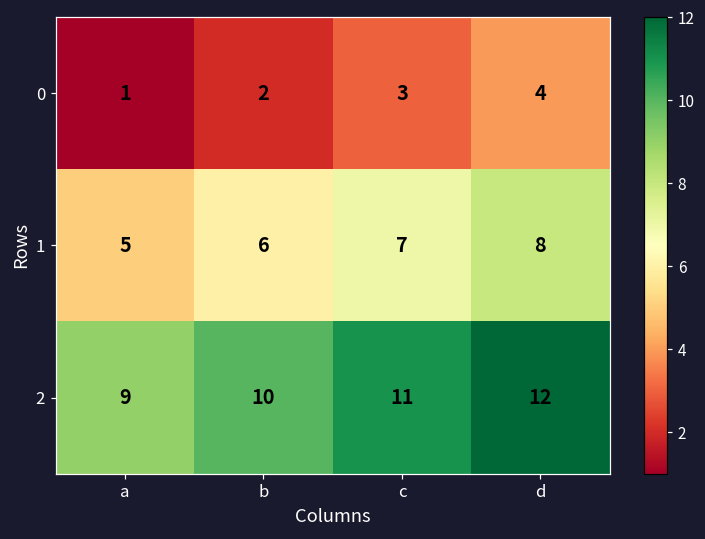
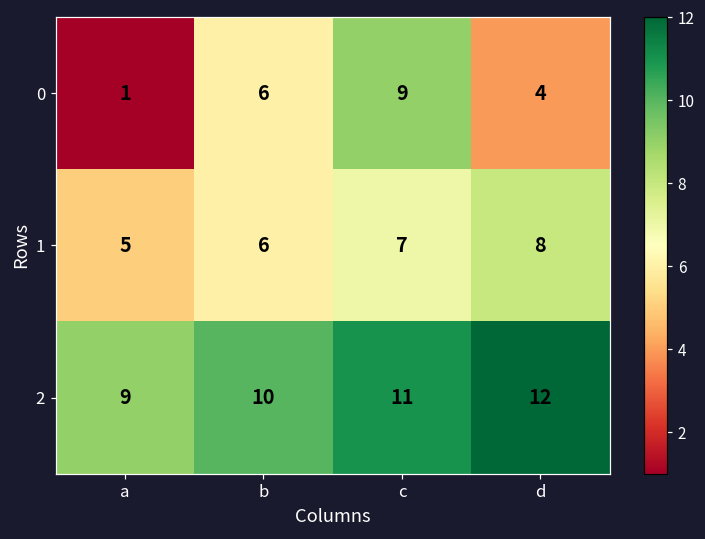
0, b: 2 -> 6
0, c: 3 -> 9
